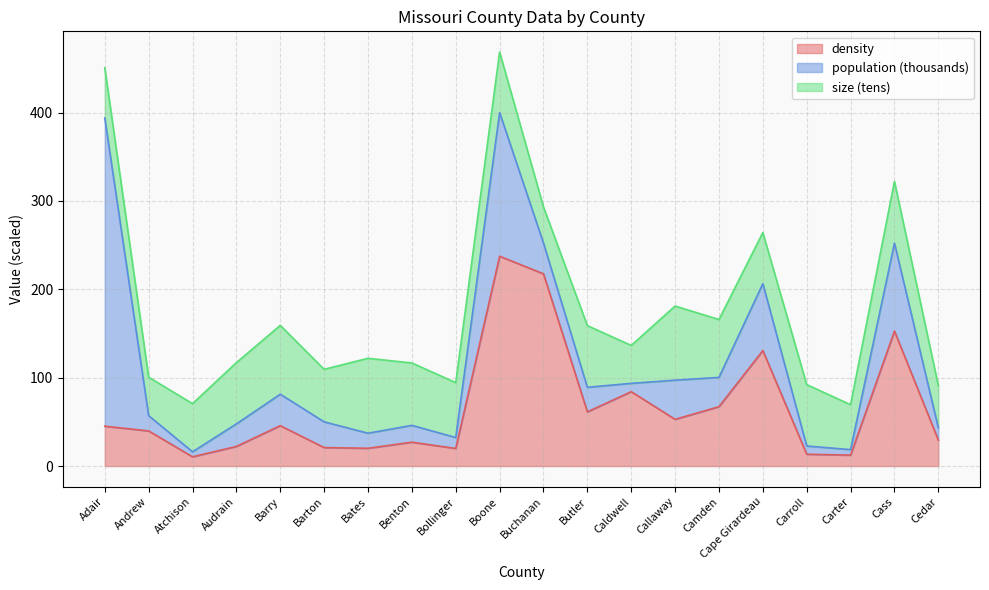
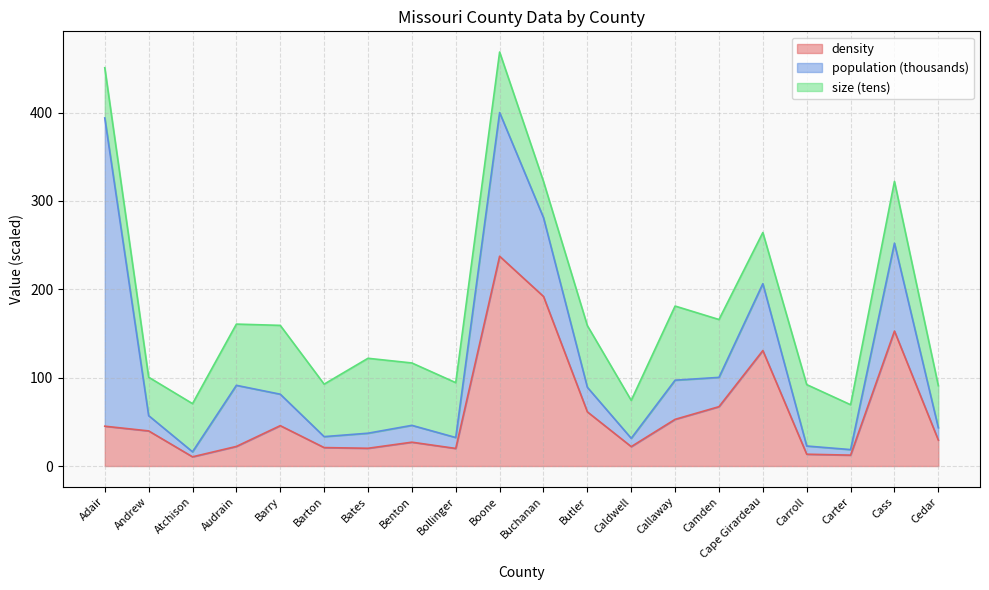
population (thousands), Audrain: 30 -> 70
population (thousands), Barton: 30 -> 10
density, Buchanan: 220 -> 190
population (thousands), Buchanan: 30 -> 90
density, Caldwell: 80 -> 20
